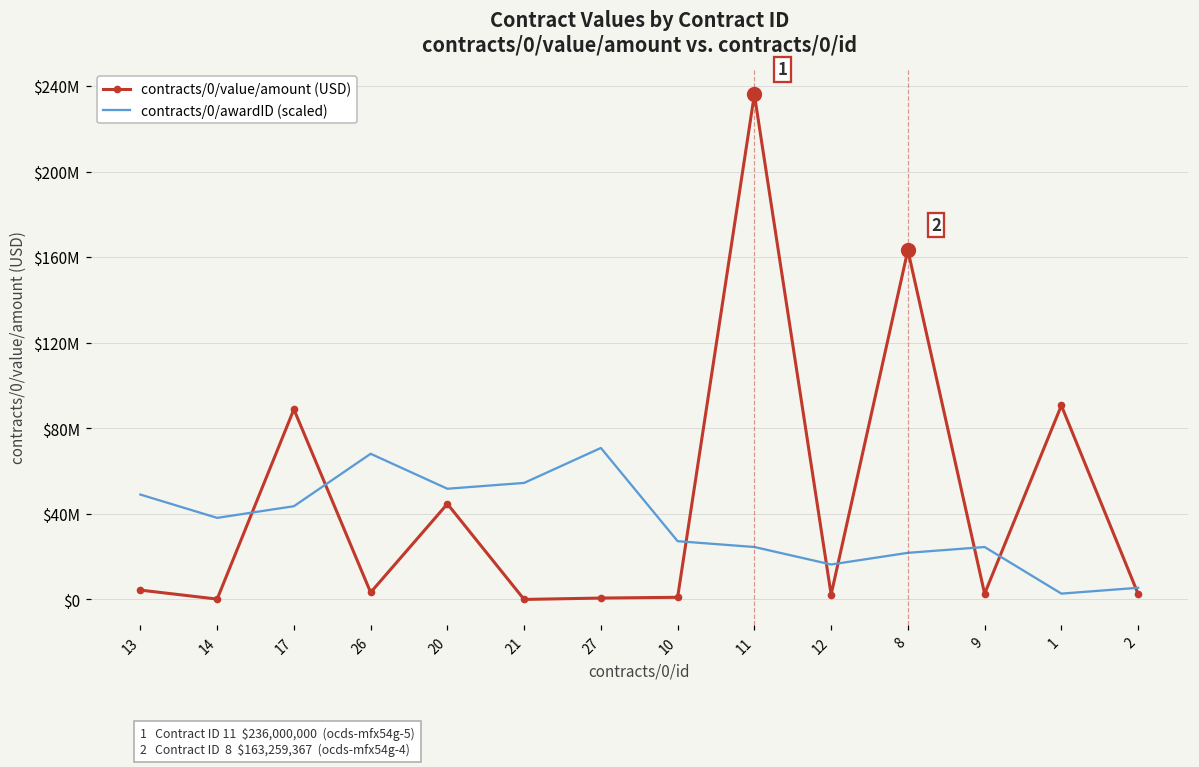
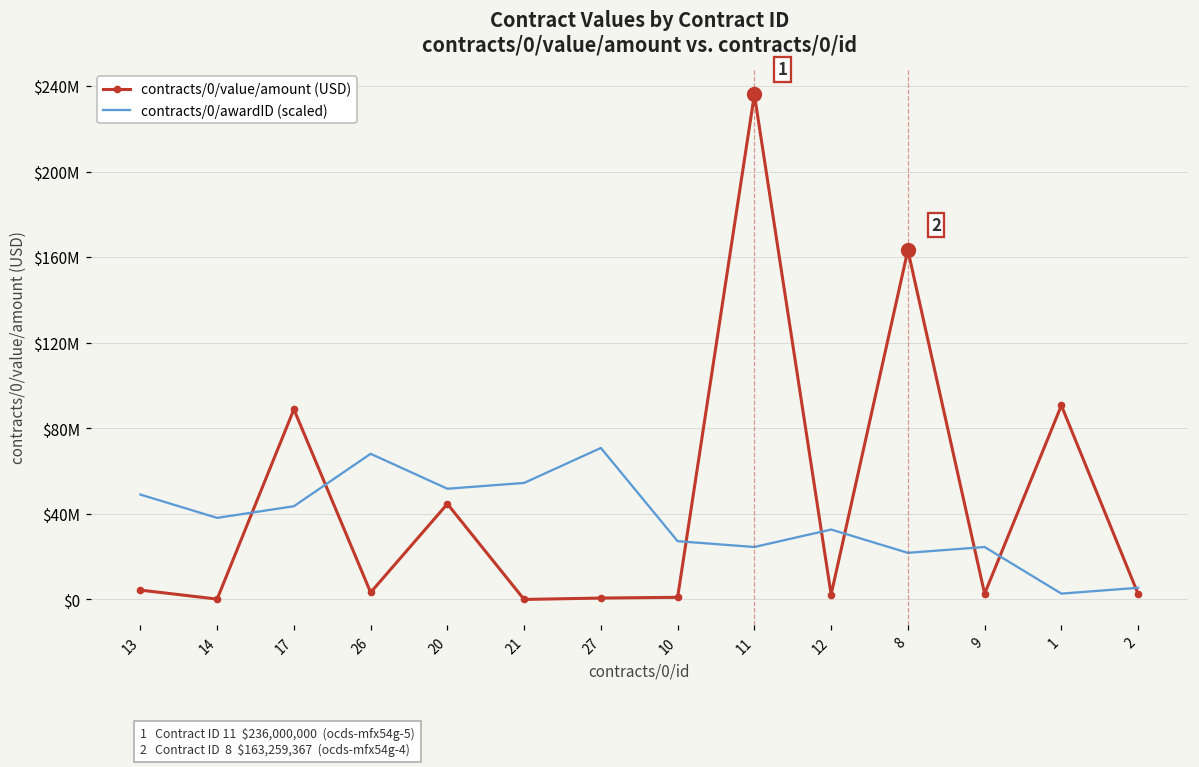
contracts/0/awardID (scaled), 12: $16000000 -> $33000000
